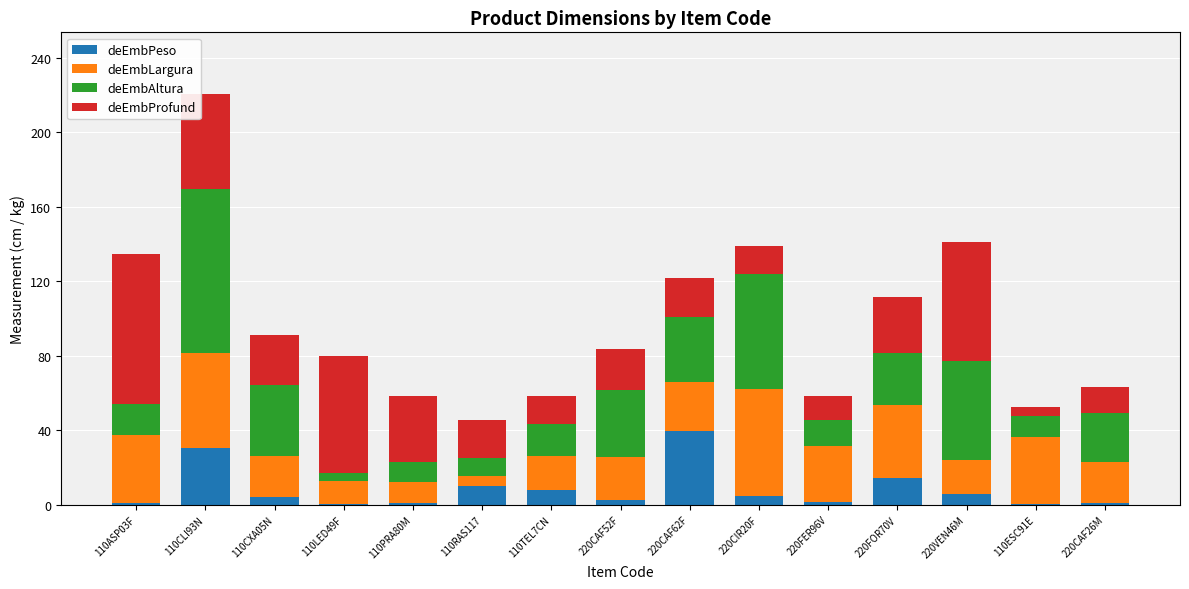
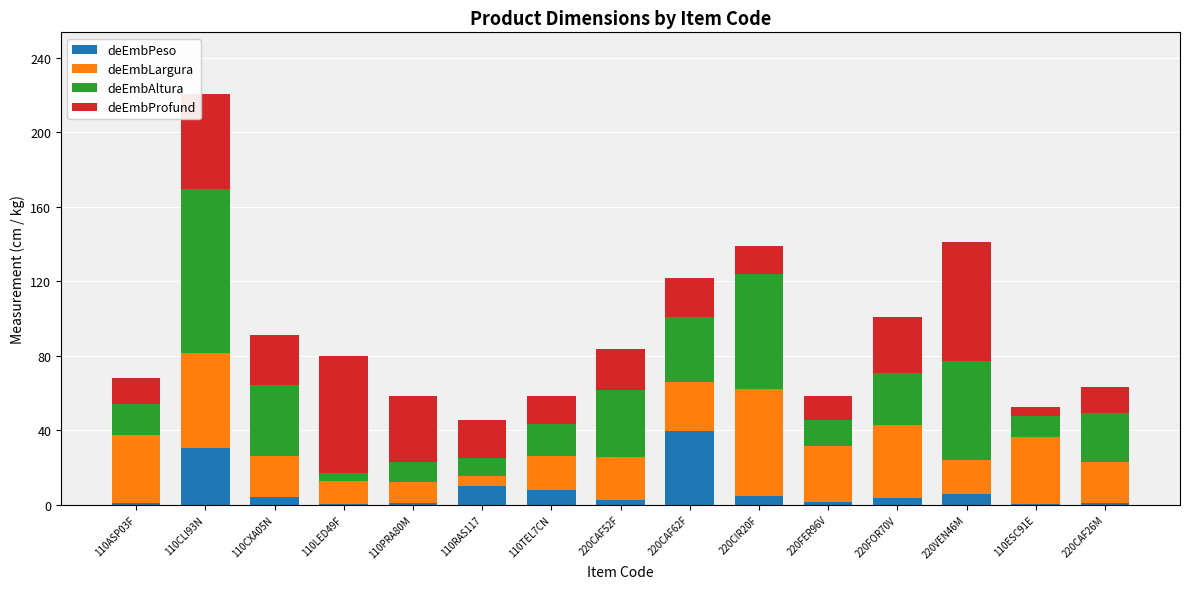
deEmbProfund, 110ASP03F: 81 -> 14
deEmbPeso, 220FOR70V: 14 -> 4
